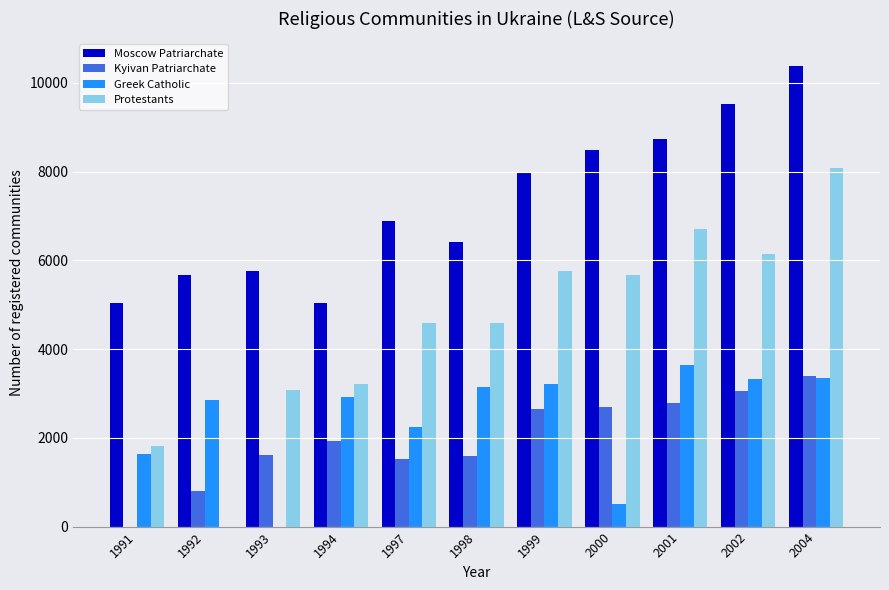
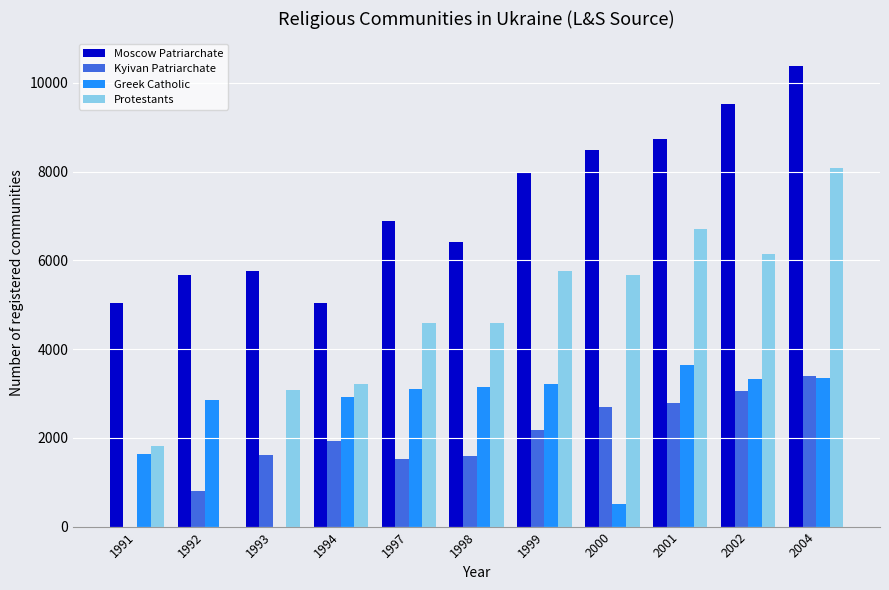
Greek Catholic, 1997: 2200 -> 3100
Kyivan Patriarchate, 1999: 2600 -> 2200
